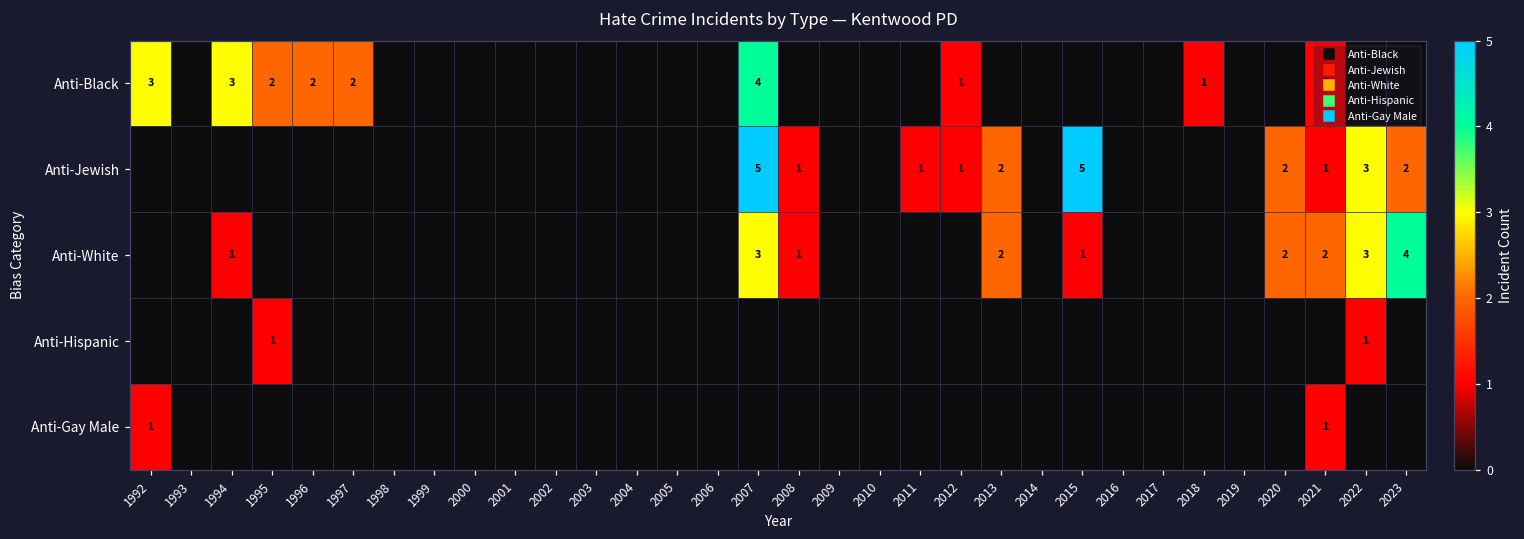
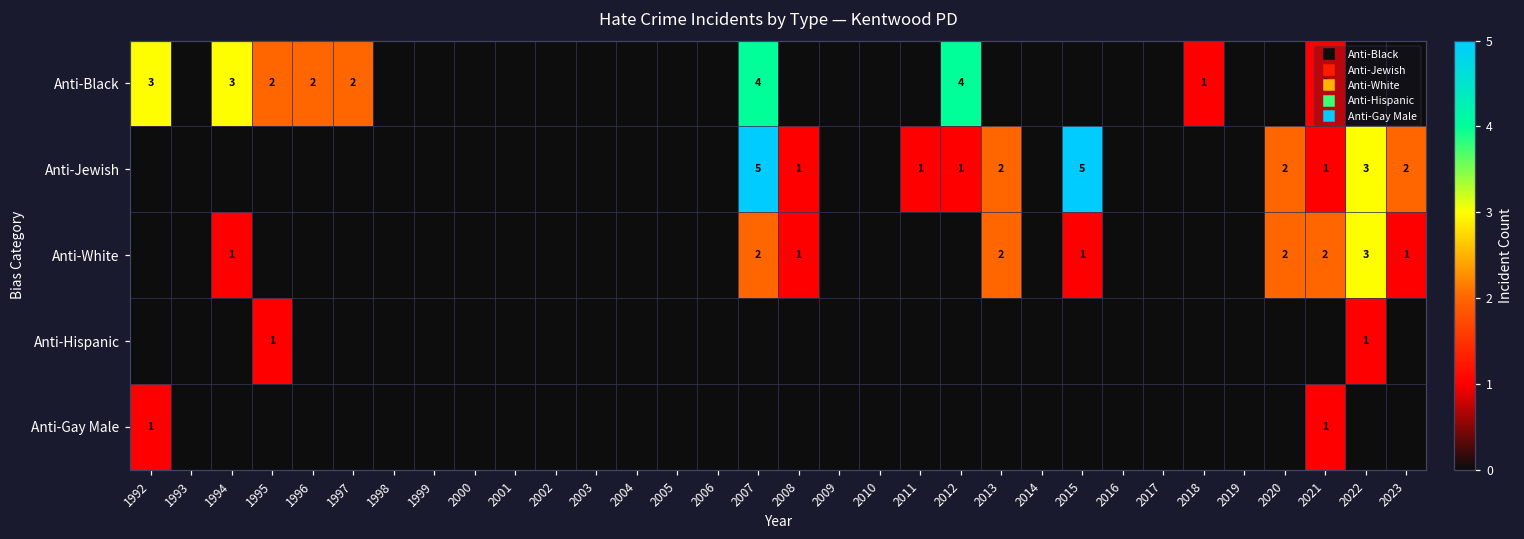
Anti-Black, 2012: 1 -> 4
Anti-White, 2007: 3 -> 2
Anti-White, 2023: 4 -> 1
